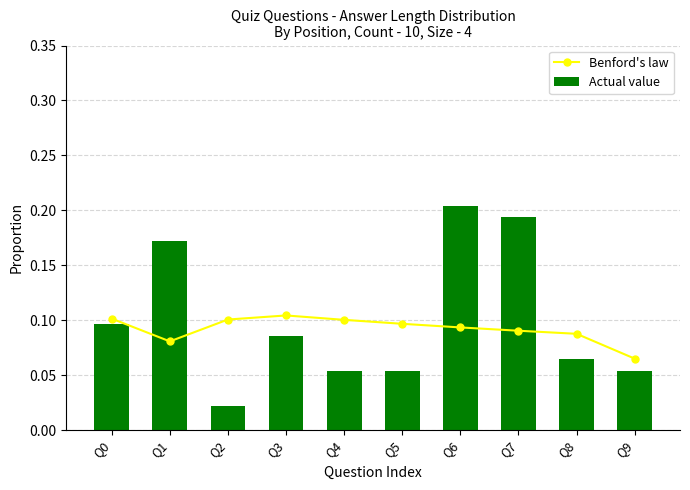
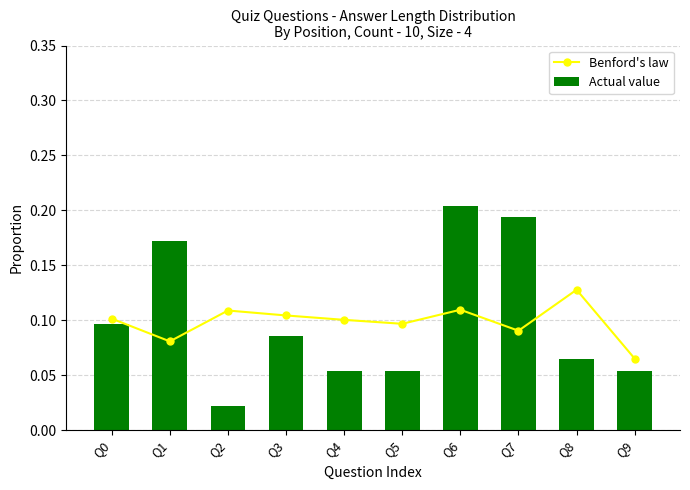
Benford's law, Q2: 0.101 -> 0.109
Benford's law, Q6: 0.093 -> 0.110
Benford's law, Q8: 0.088 -> 0.128
